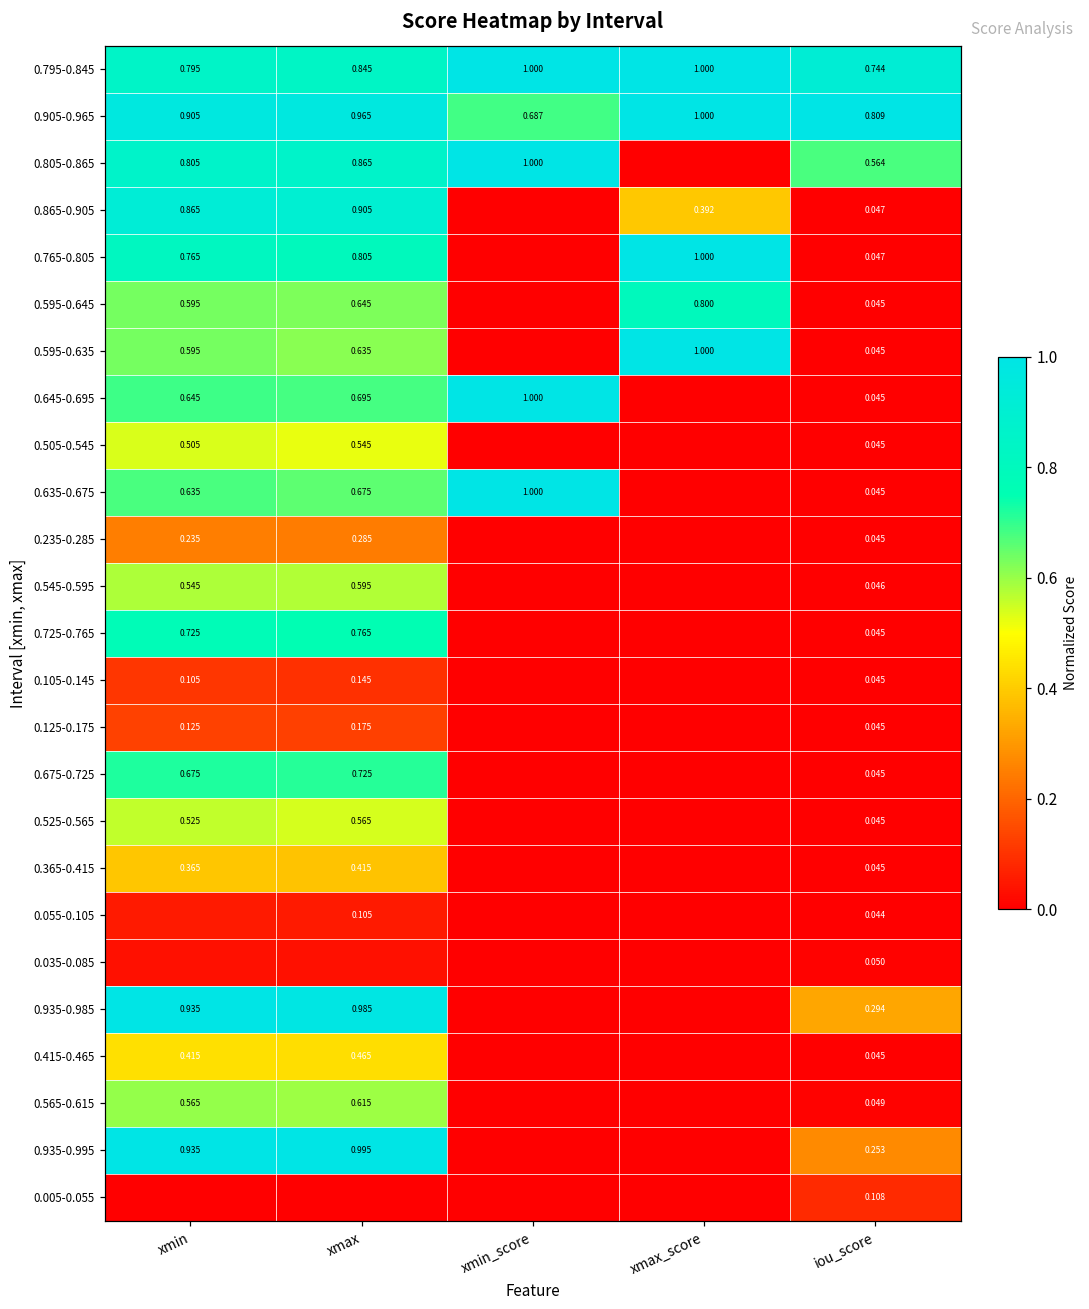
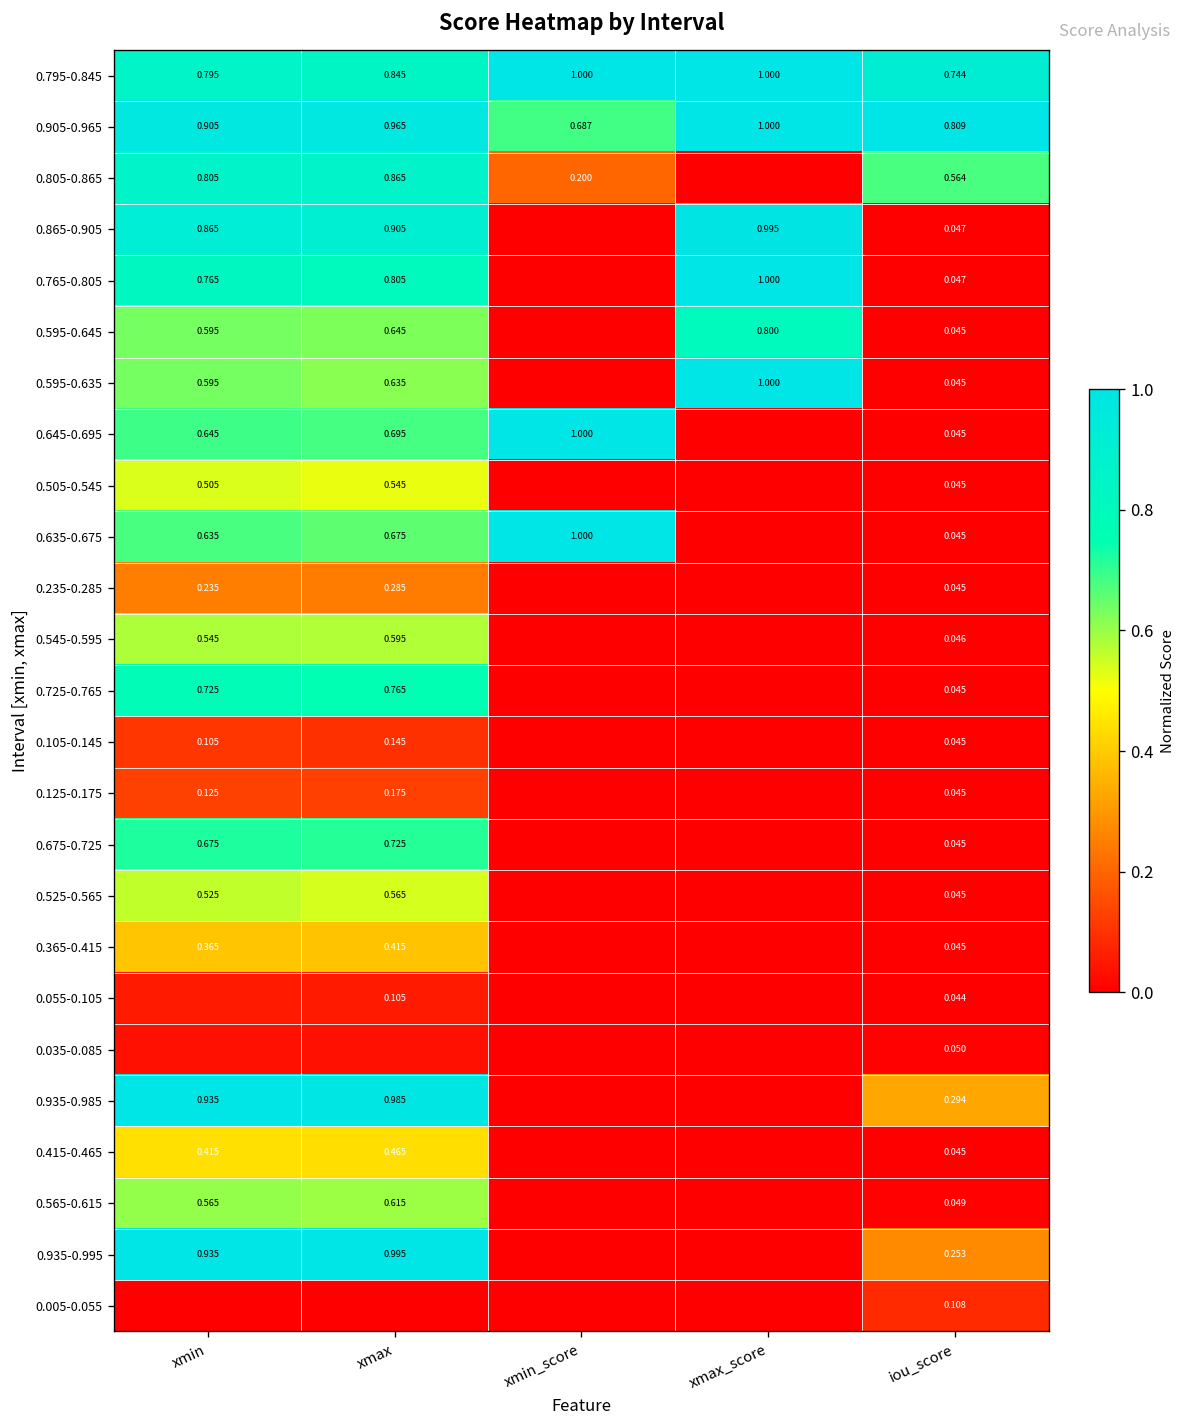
0.805-0.865, xmin_score: 1.000 -> 0.200
0.865-0.905, xmax_score: 0.392 -> 0.995
